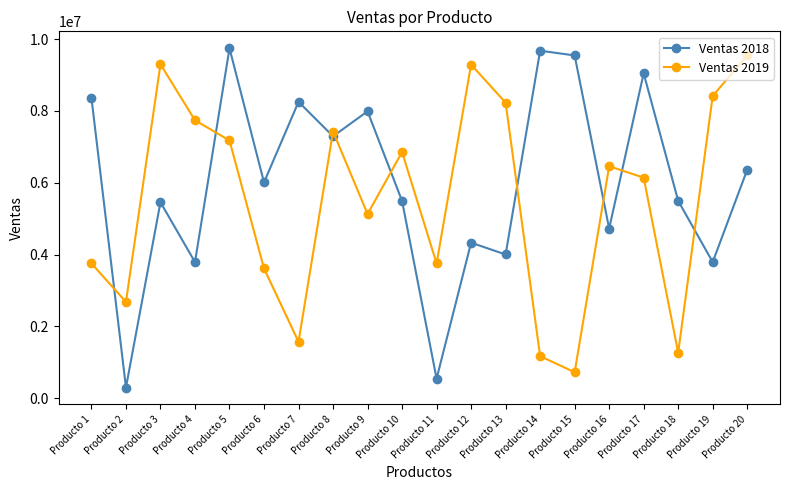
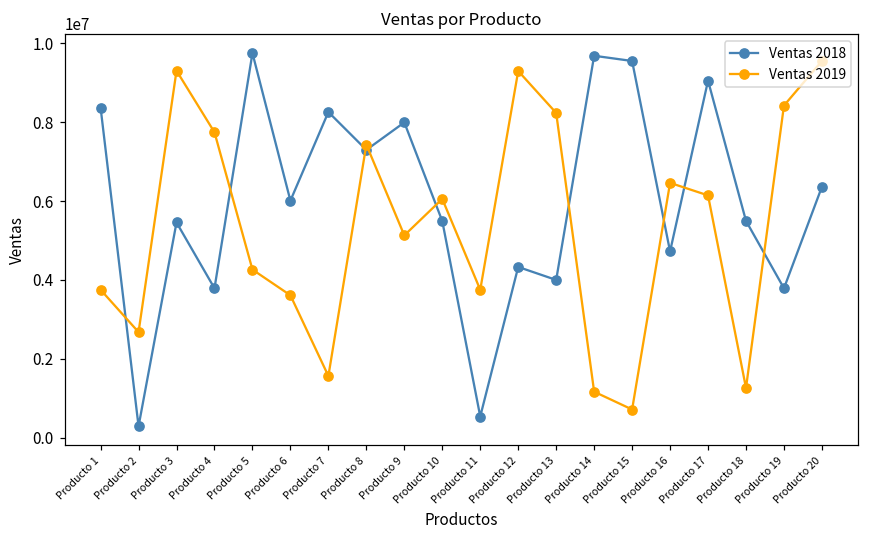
Ventas 2019, Producto 5: 7200000 -> 4300000
Ventas 2019, Producto 10: 6900000 -> 6100000
